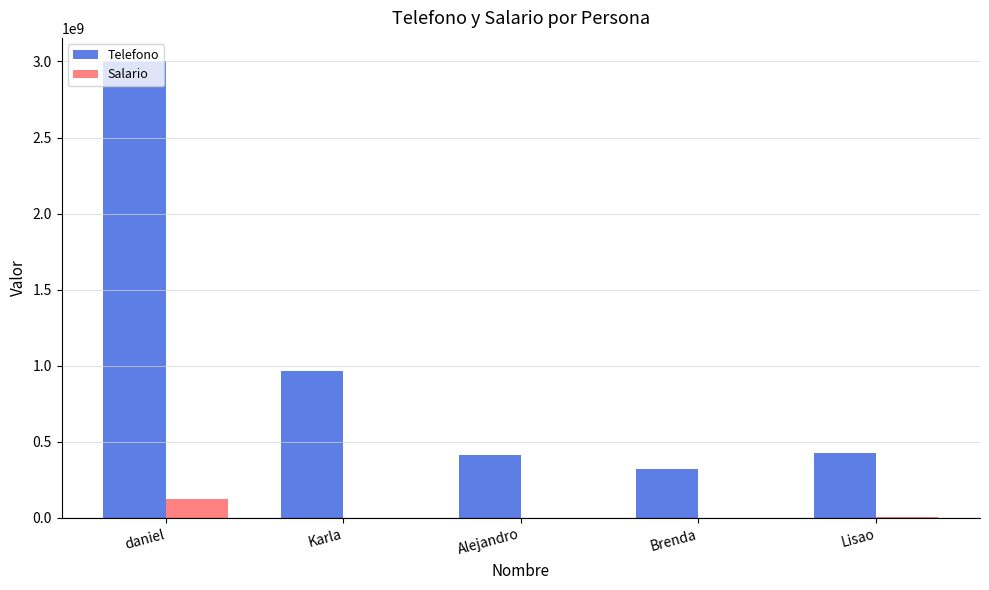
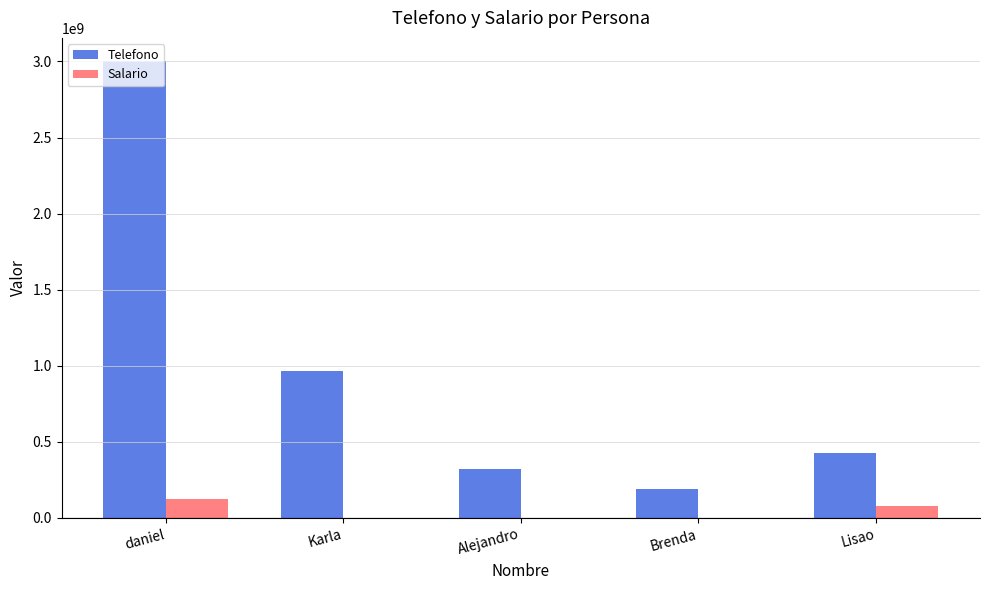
Telefono, Alejandro: 420000000 -> 320000000
Telefono, Brenda: 320000000 -> 190000000
Salario, Lisao: 0 -> 80000000
